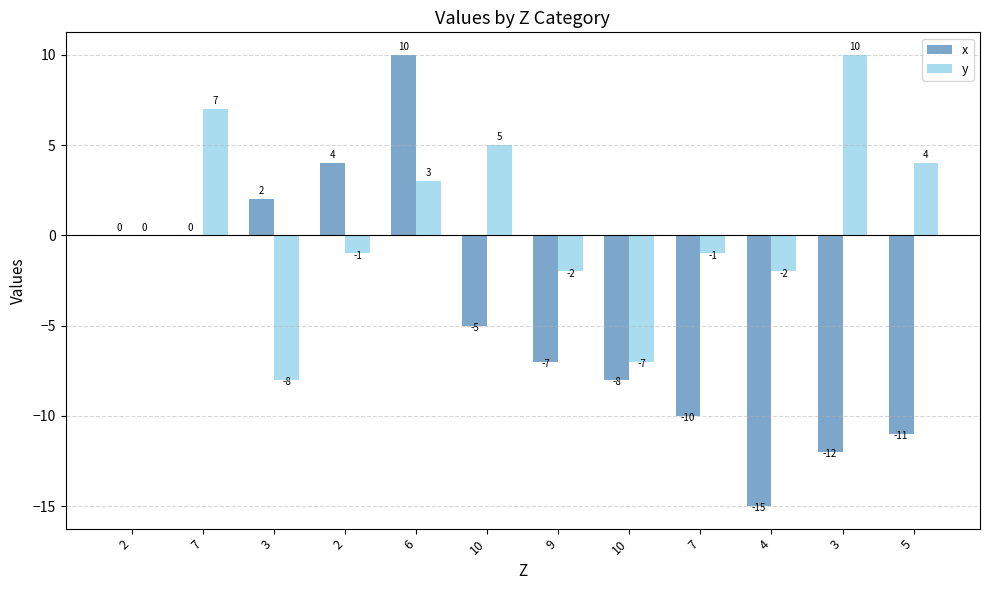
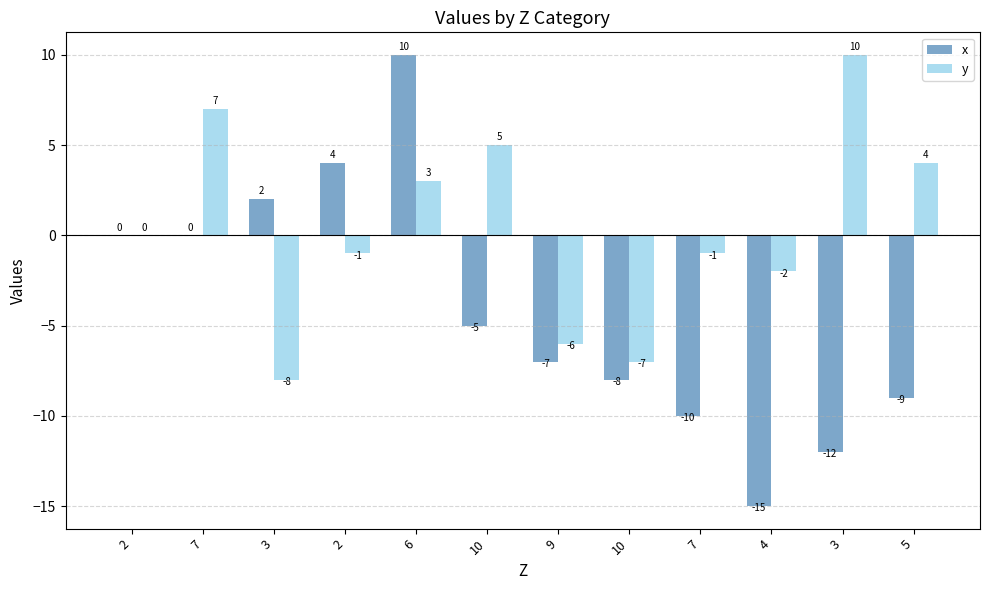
y, 9: -2 -> -6
x, 5: -11 -> -9
